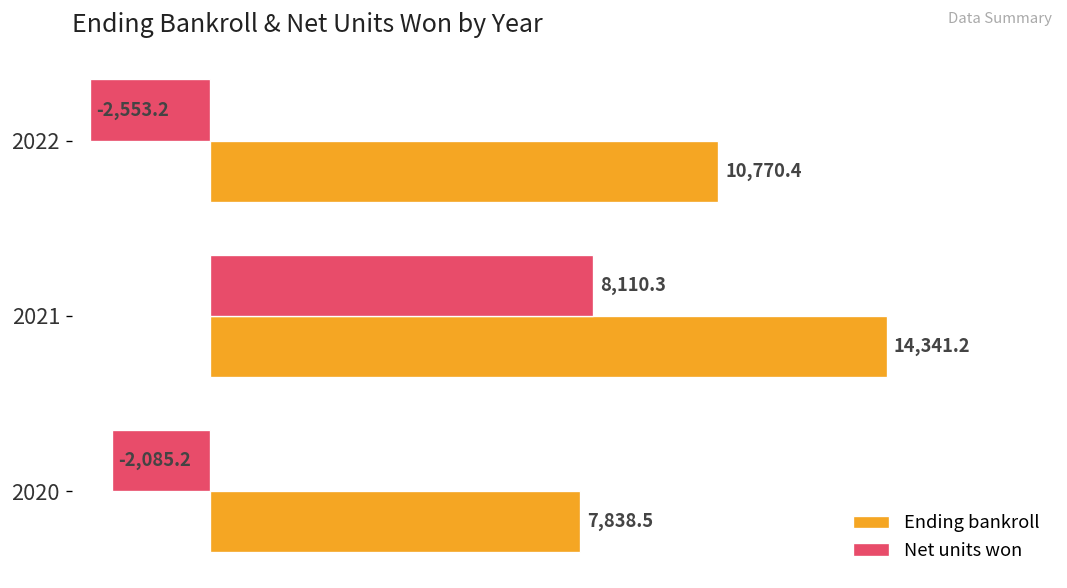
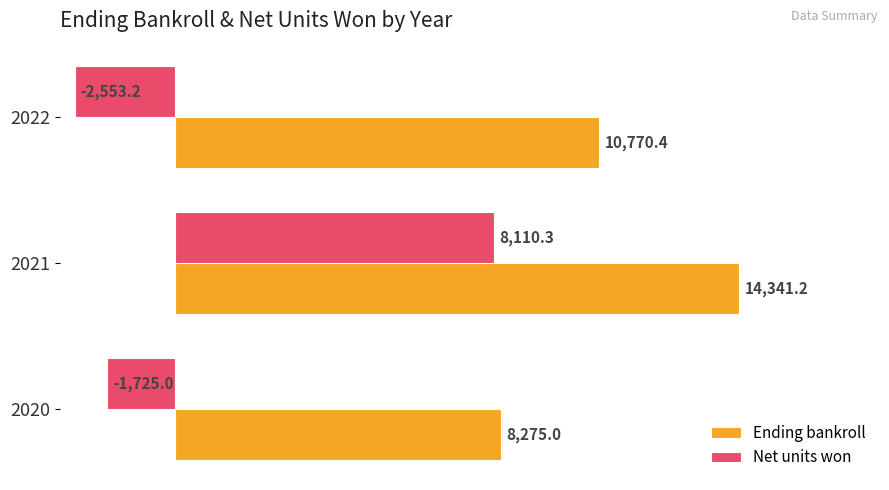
Net units won, 2020: -2,085.2 -> -1,725.0
Ending bankroll, 2020: 7,838.5 -> 8,275.0
